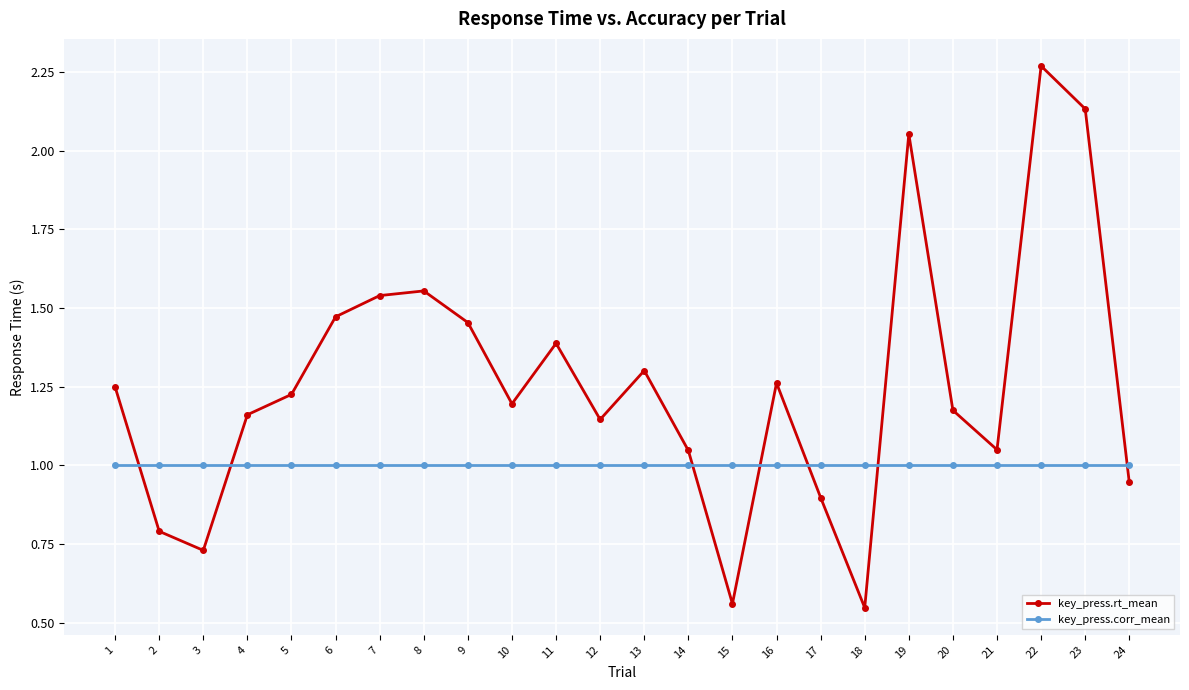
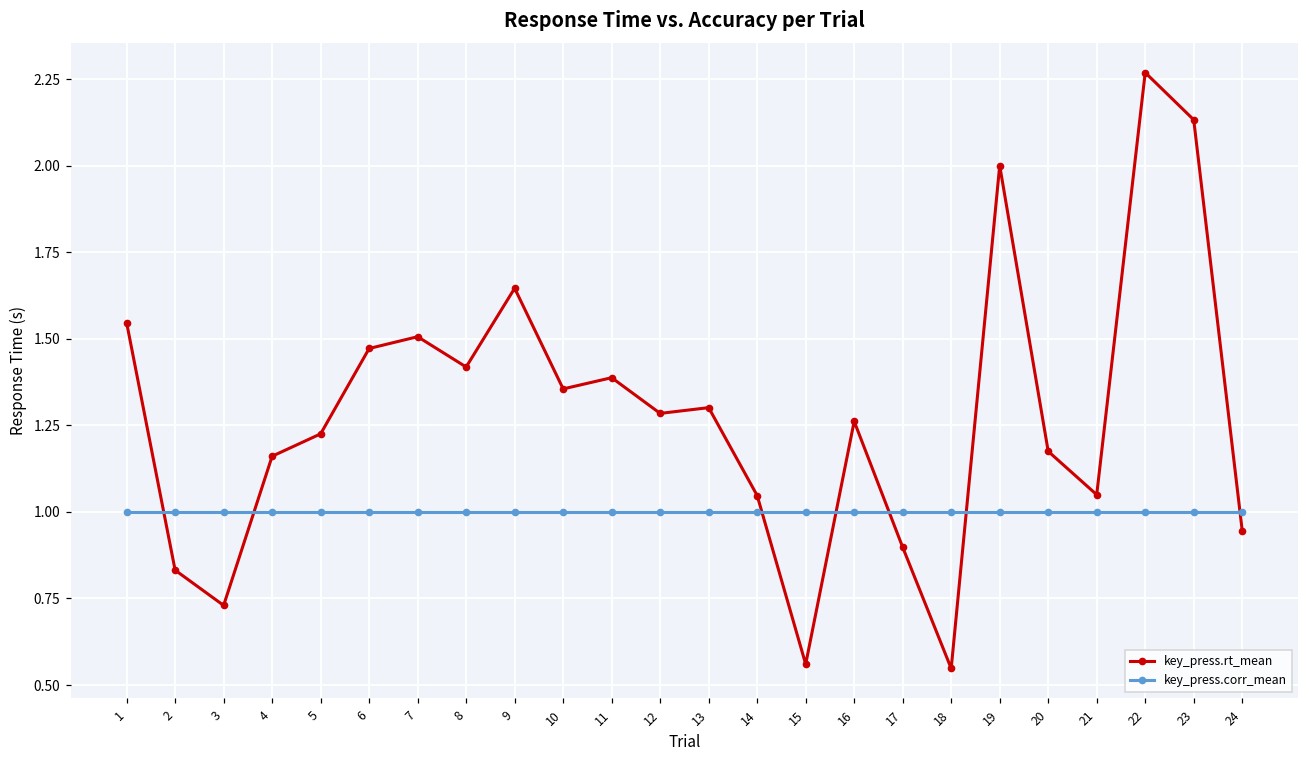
key_press.rt_mean, 1: 1.25 -> 1.55
key_press.rt_mean, 2: 0.79 -> 0.83
key_press.rt_mean, 7: 1.54 -> 1.51
key_press.rt_mean, 8: 1.55 -> 1.42
key_press.rt_mean, 9: 1.45 -> 1.65
key_press.rt_mean, 10: 1.20 -> 1.36
key_press.rt_mean, 12: 1.15 -> 1.28
key_press.rt_mean, 19: 2.05 -> 2.00
